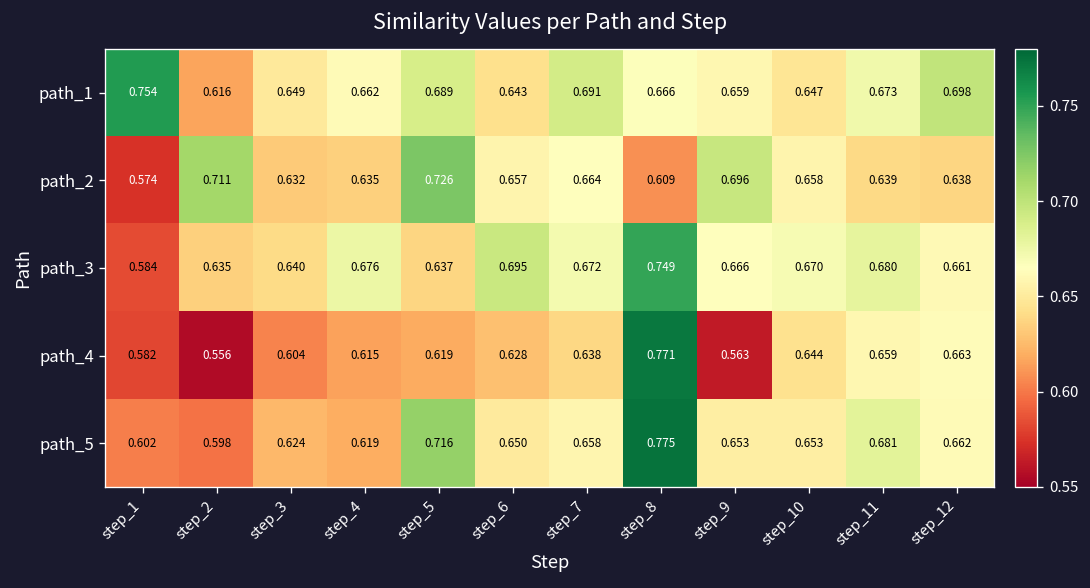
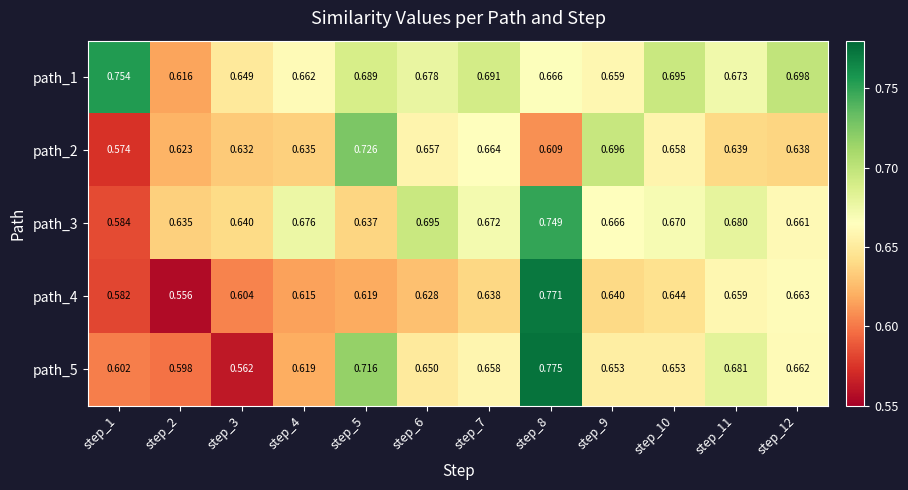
path_1, step_6: 0.643 -> 0.678
path_1, step_10: 0.647 -> 0.695
path_2, step_2: 0.711 -> 0.623
path_4, step_9: 0.563 -> 0.640
path_5, step_3: 0.624 -> 0.562
